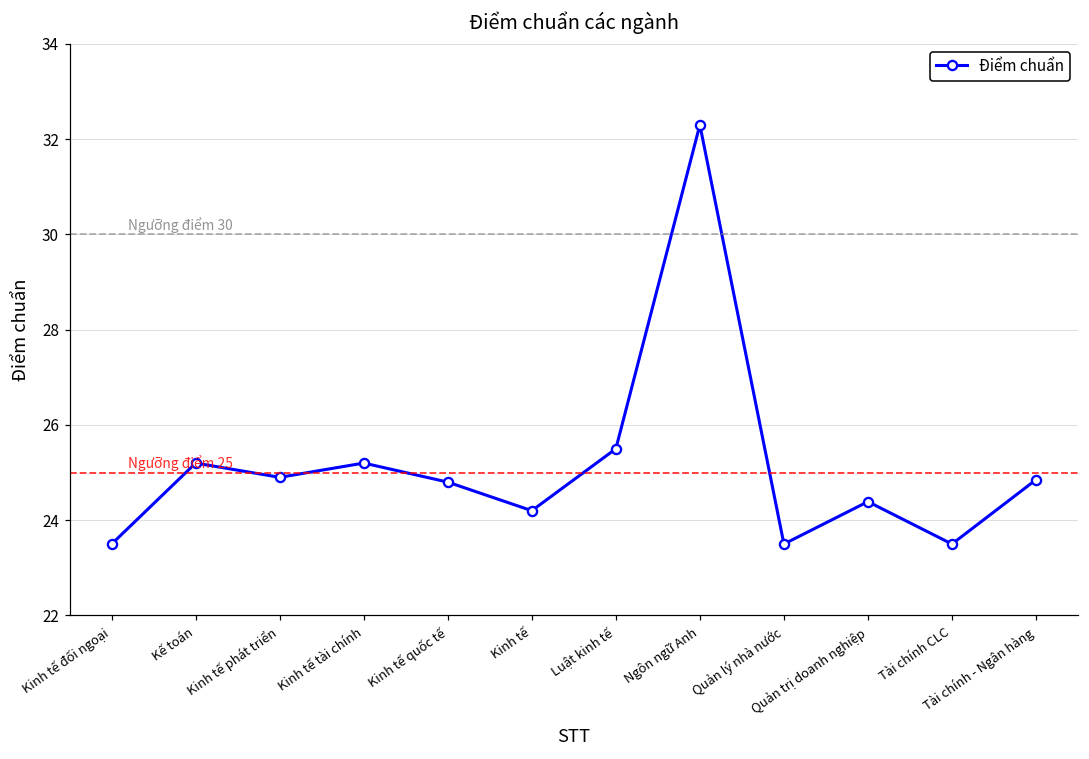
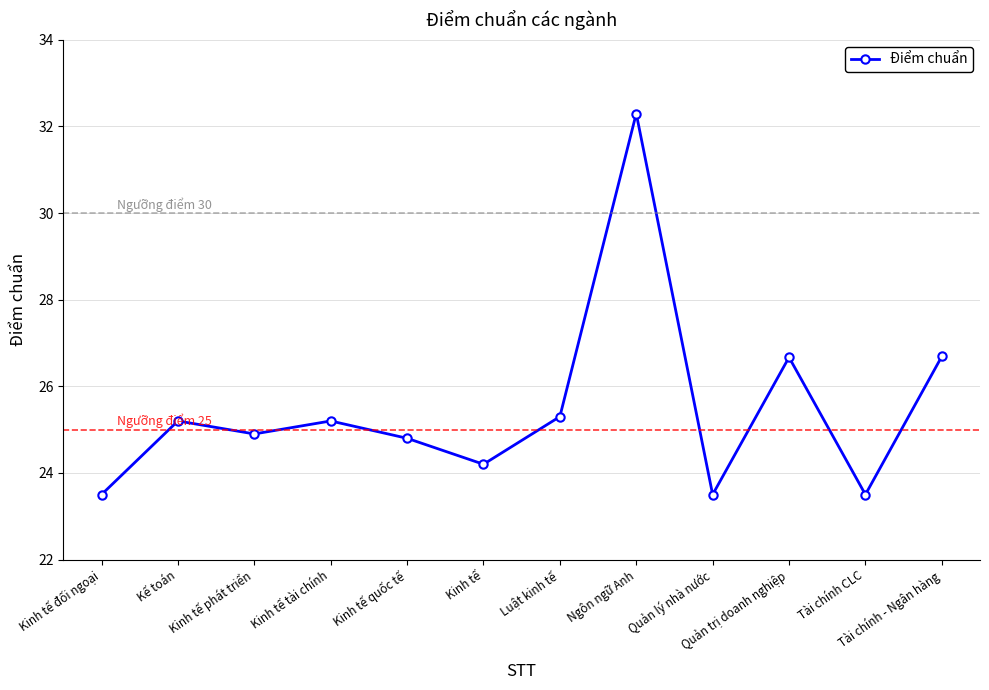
Luật kinh tế: 25.5 -> 25.3
Quản trị doanh nghiệp: 24.4 -> 26.7
Tài chính - Ngân hàng: 24.9 -> 26.7
